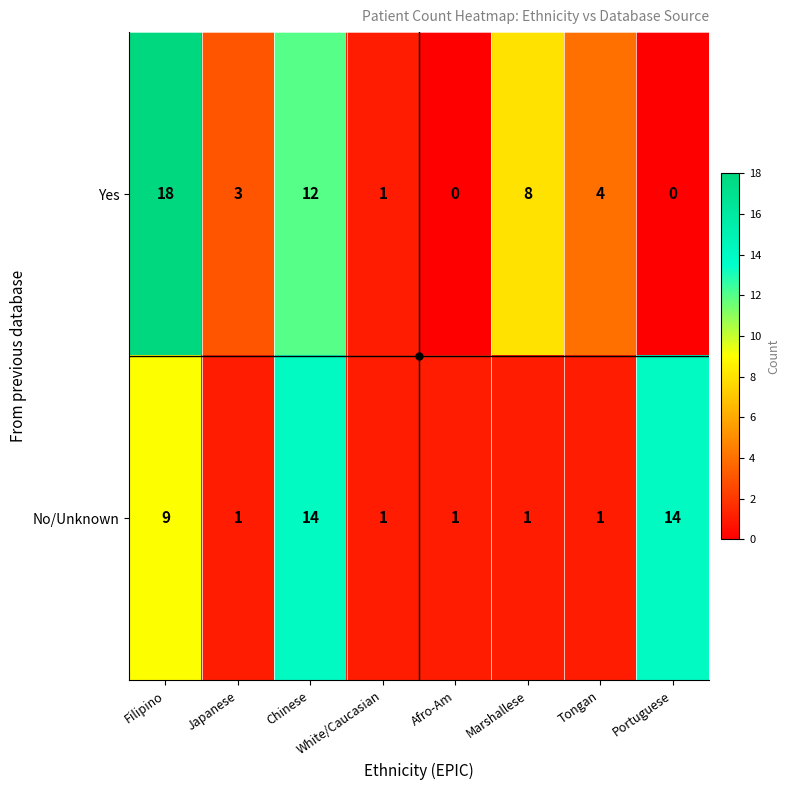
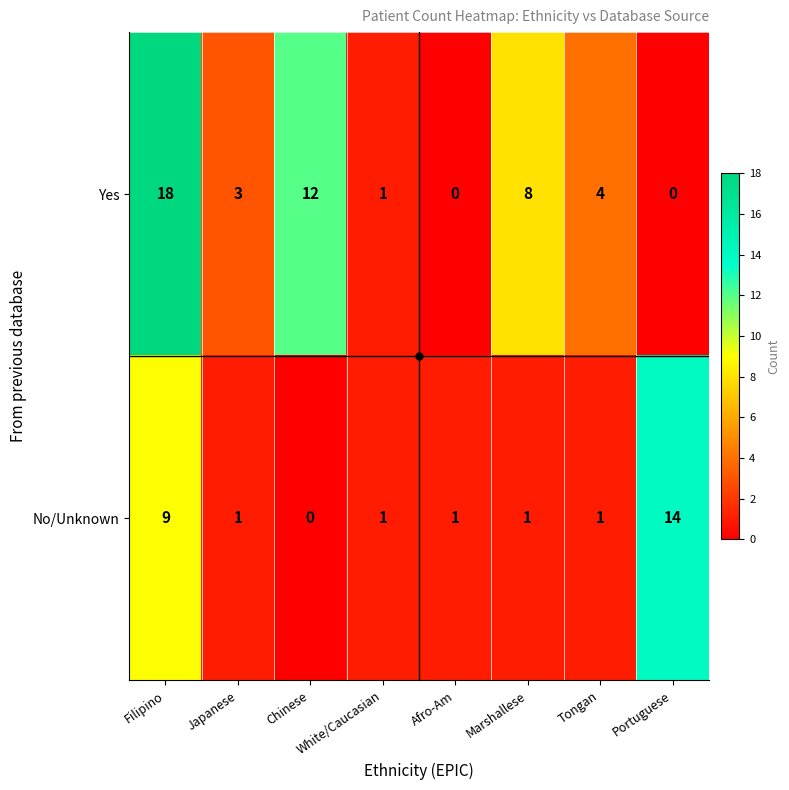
No/Unknown, Chinese: 14 -> 0
